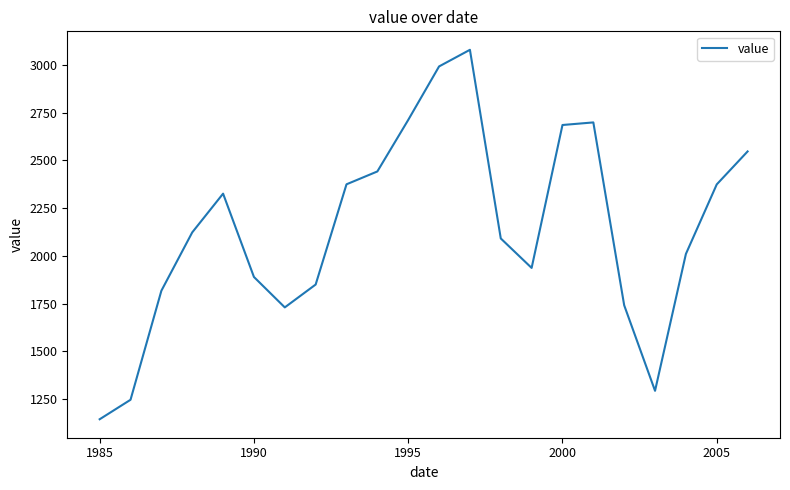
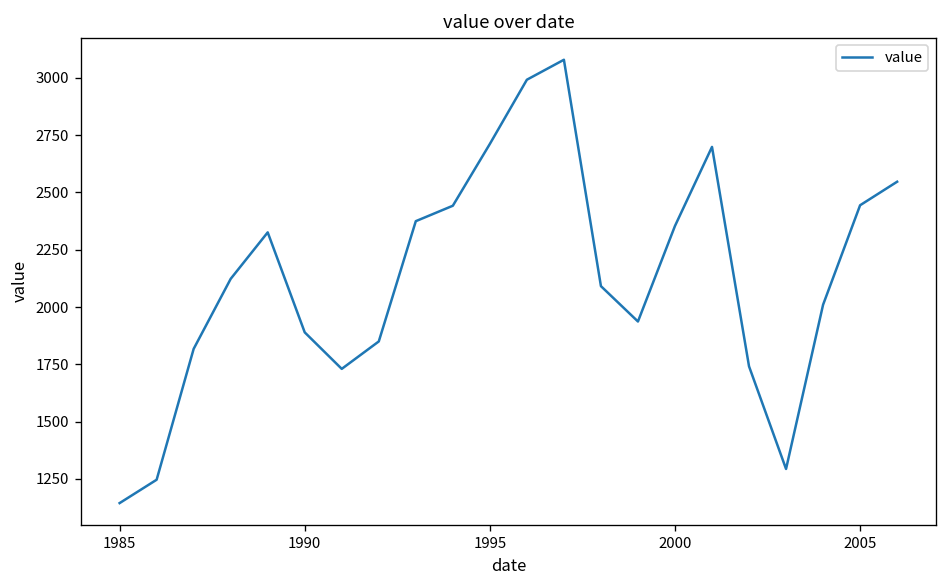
2000: 2690 -> 2350
2005: 2370 -> 2440
